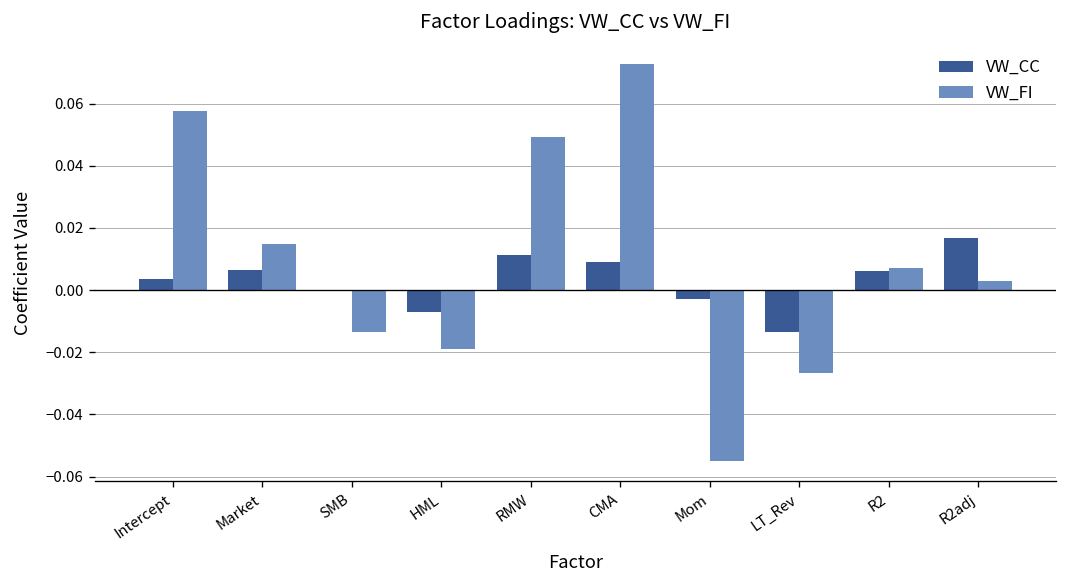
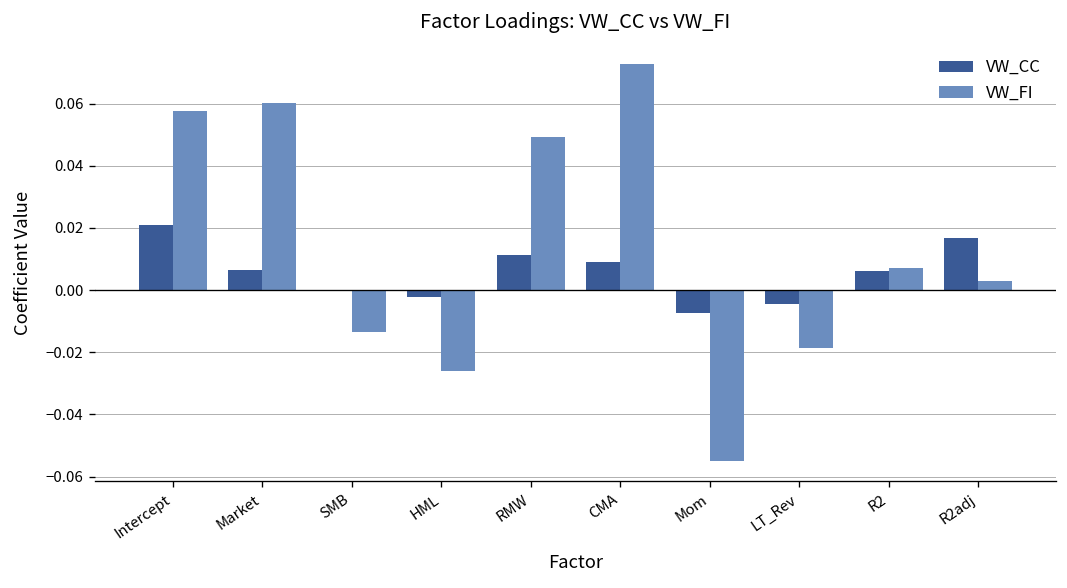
VW_CC, Intercept: 0.004 -> 0.021
VW_FI, Market: 0.015 -> 0.060
VW_CC, HML: -0.007 -> -0.002
VW_FI, HML: -0.019 -> -0.026
VW_CC, Mom: -0.003 -> -0.007
VW_CC, LT_Rev: -0.014 -> -0.005
VW_FI, LT_Rev: -0.027 -> -0.019
